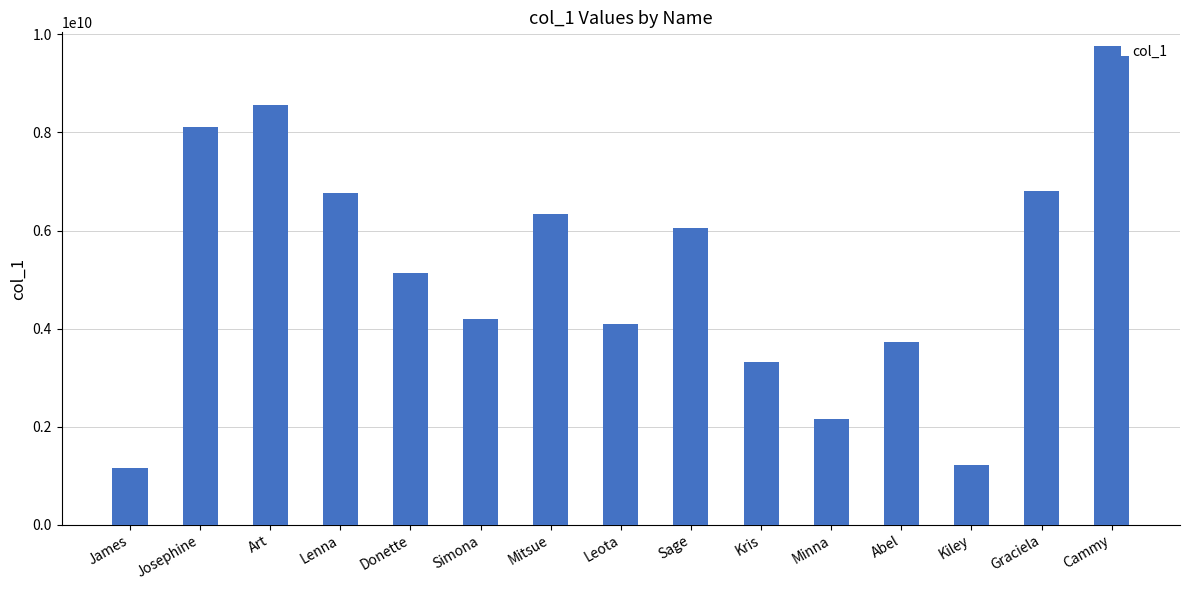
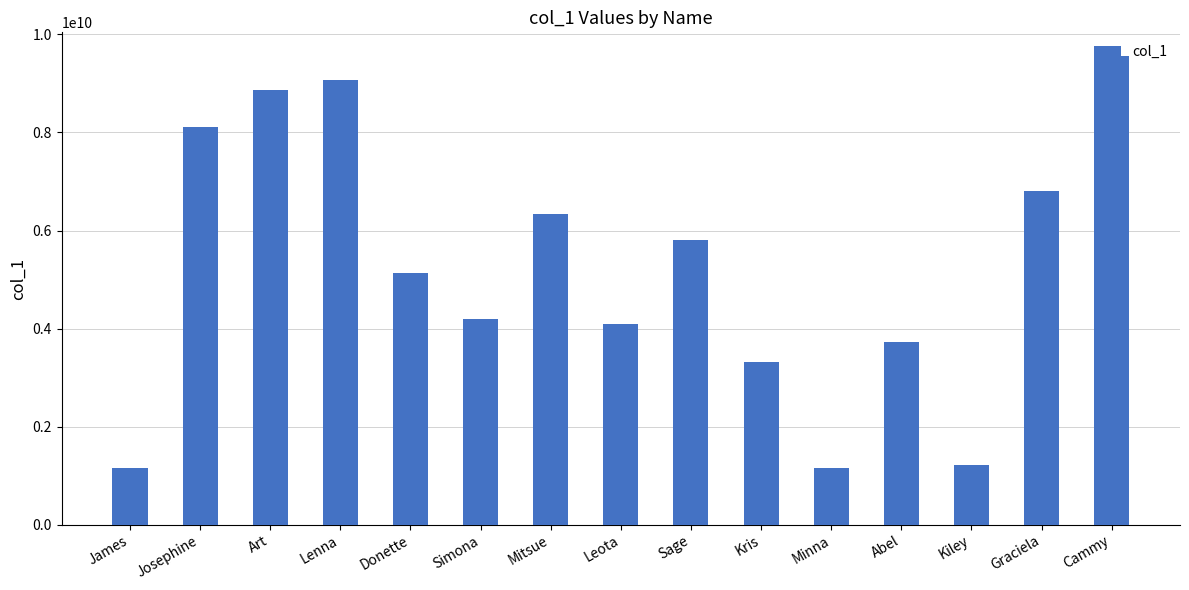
Art: 8600000000 -> 8900000000
Lenna: 6800000000 -> 9100000000
Sage: 6100000000 -> 5800000000
Minna: 2200000000 -> 1200000000
